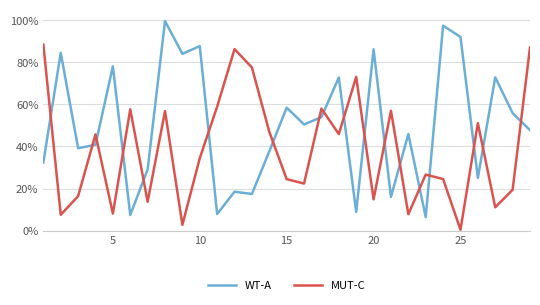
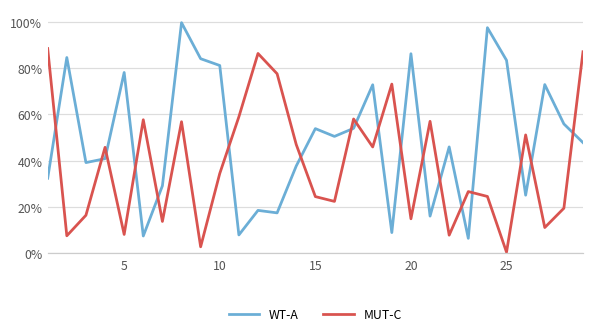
WT-A, 10: 88% -> 81%
WT-A, 15: 58% -> 54%
WT-A, 25: 92% -> 83%
